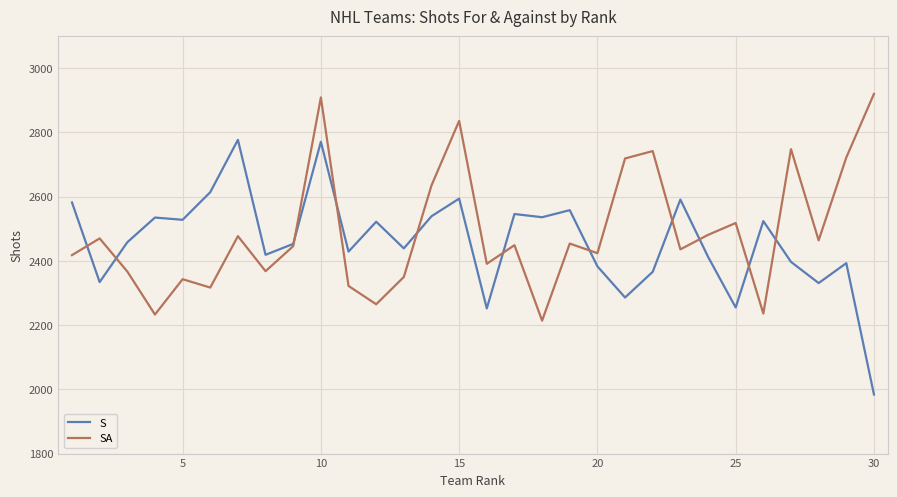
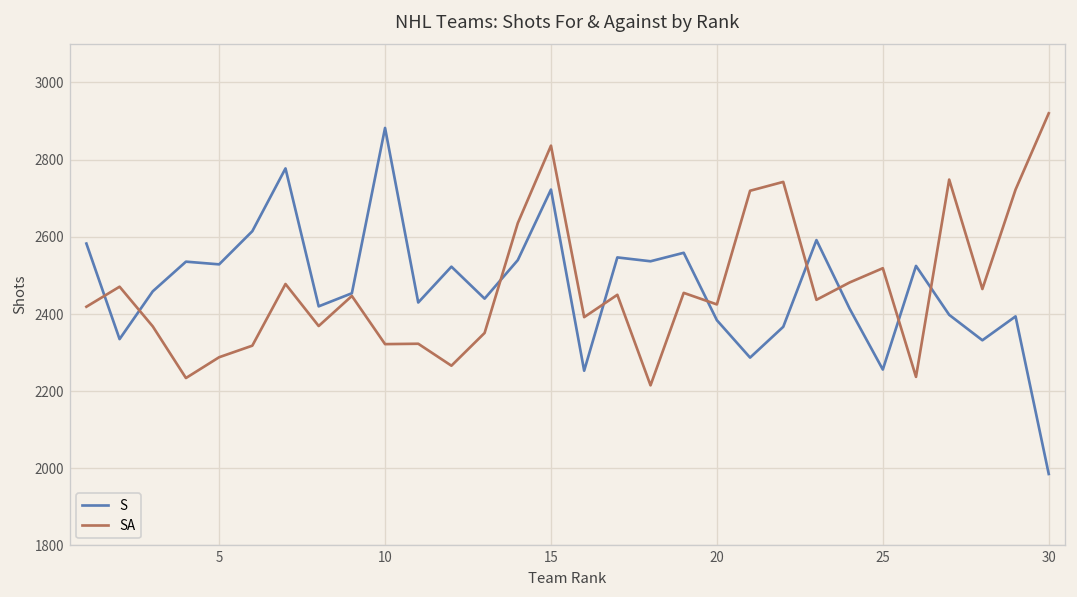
SA, 5: 2340 -> 2290
S, 10: 2770 -> 2880
SA, 10: 2910 -> 2320
S, 15: 2590 -> 2720
